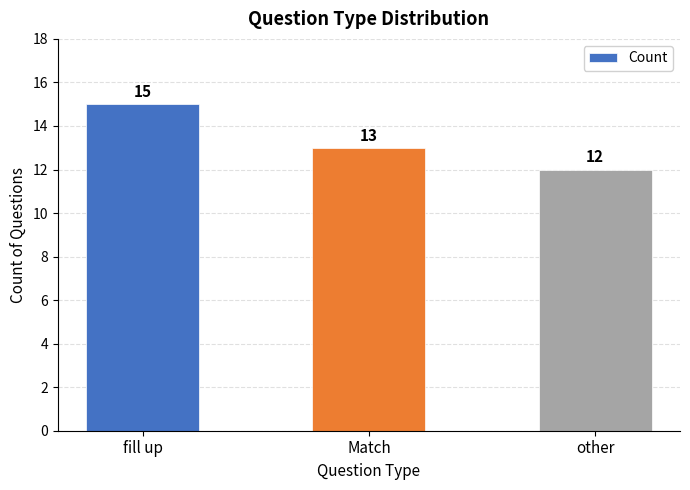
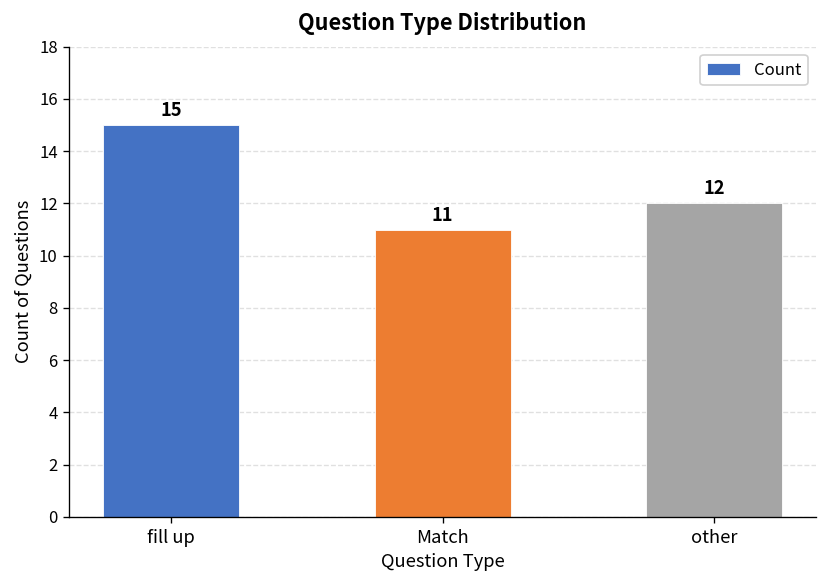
Match: 13 -> 11
